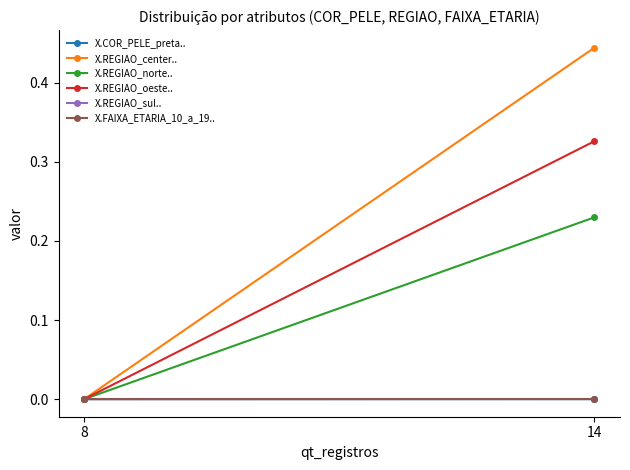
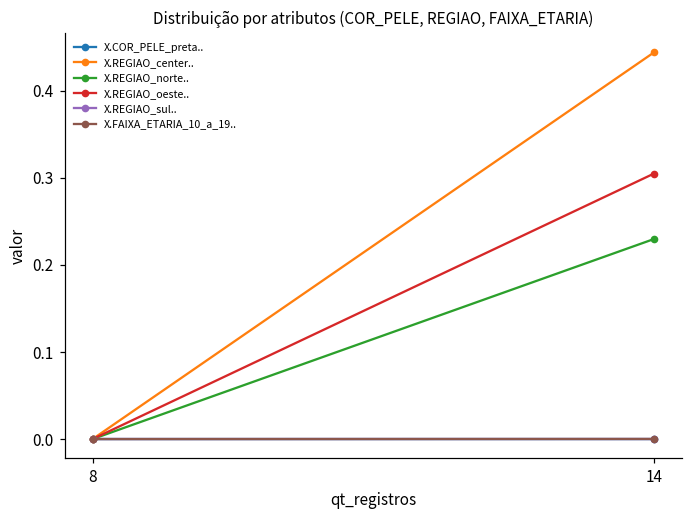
X.REGIAO_oeste.., 14: 0.33 -> 0.31
